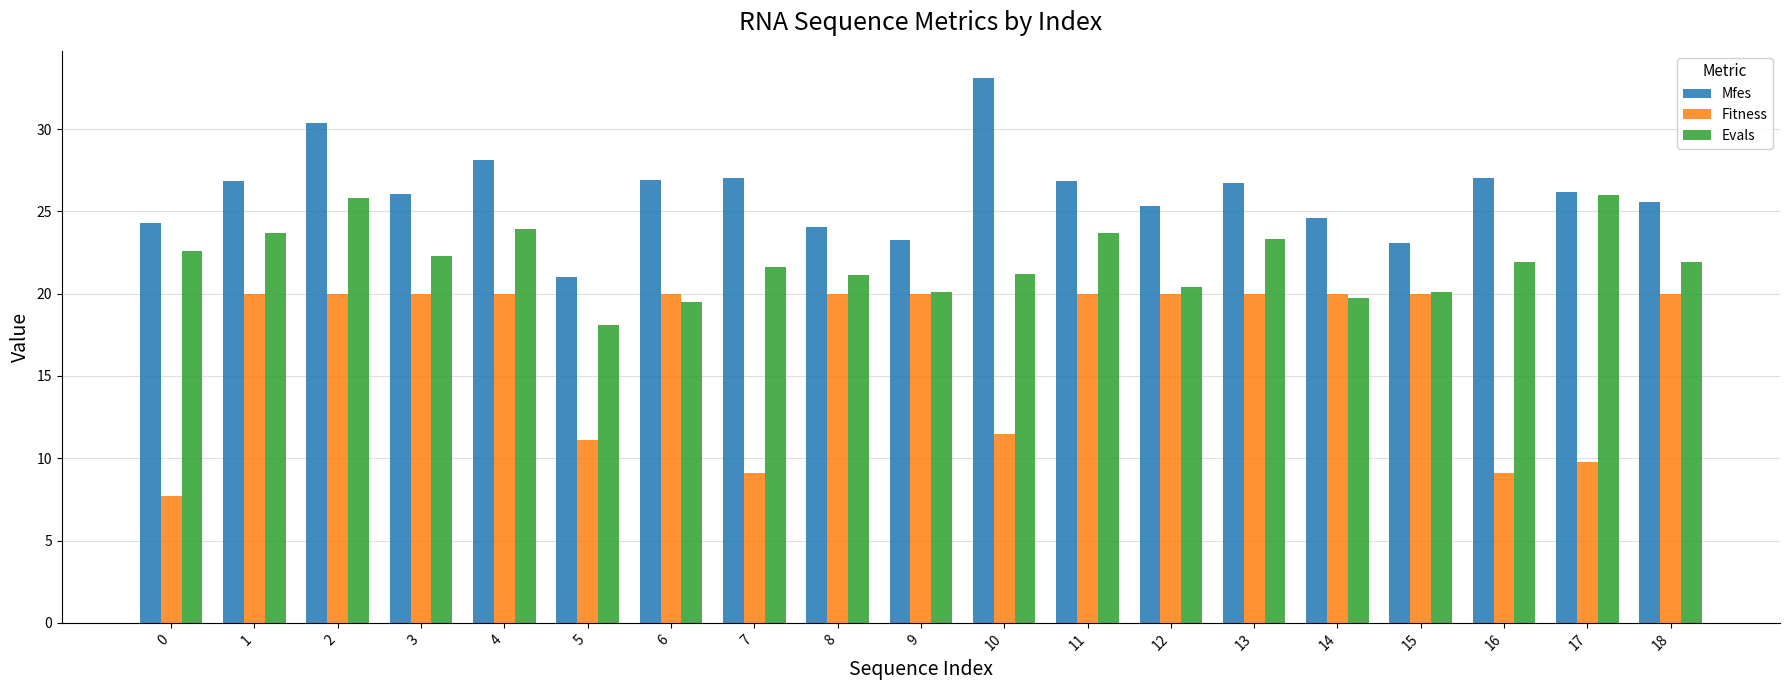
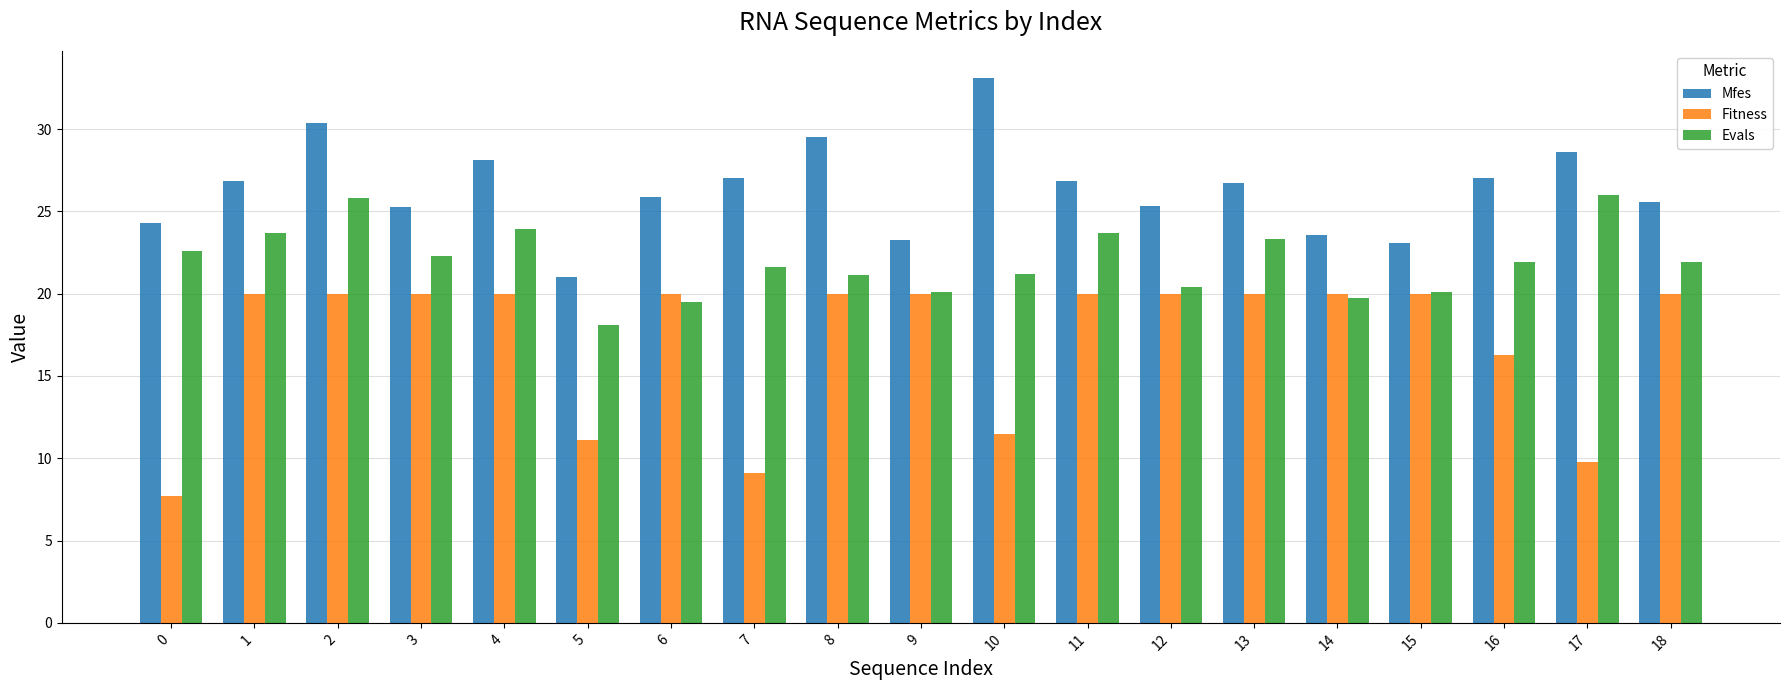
Mfes, 3: 26.1 -> 25.3
Mfes, 6: 26.9 -> 25.9
Mfes, 8: 24.1 -> 29.5
Mfes, 14: 24.6 -> 23.6
Fitness, 16: 9.1 -> 16.3
Mfes, 17: 26.2 -> 28.6
